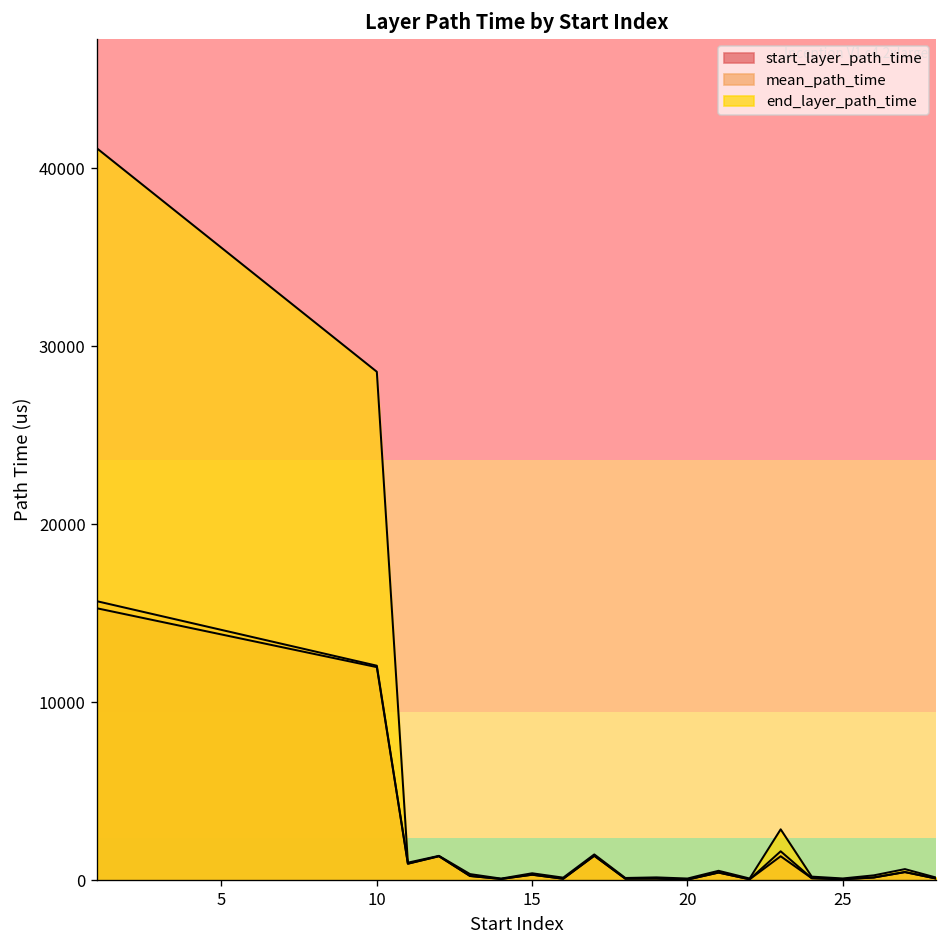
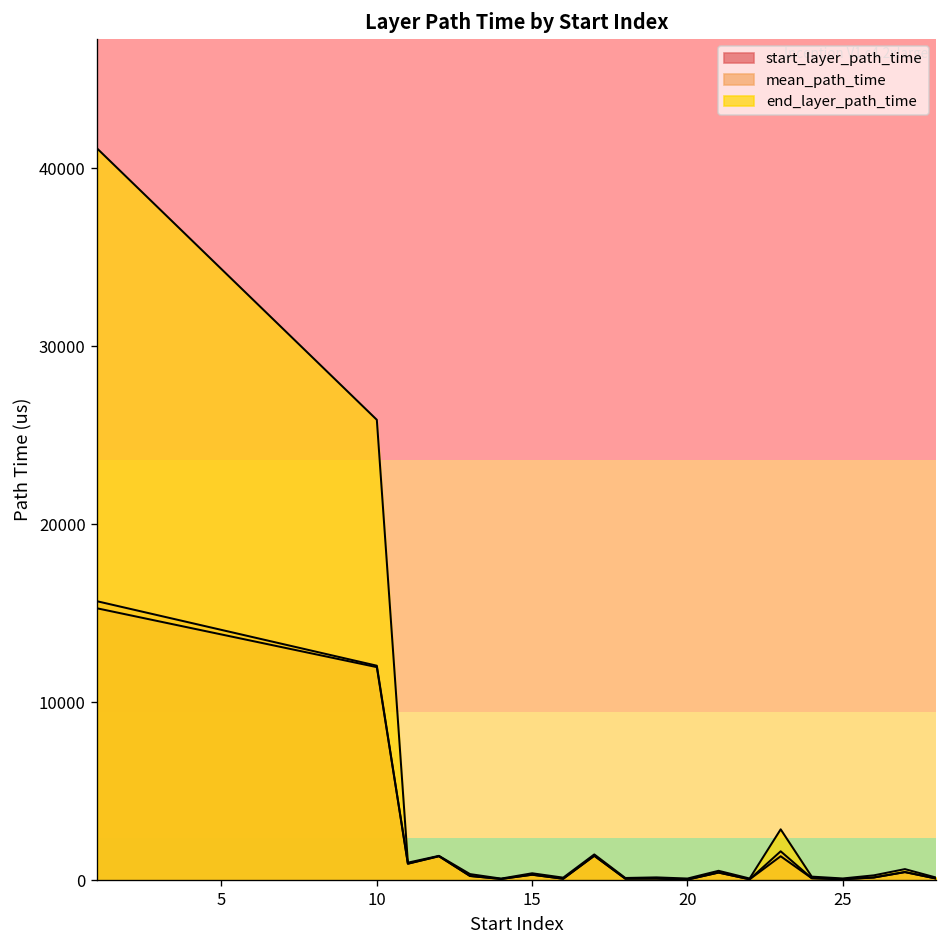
end_layer_path_time, 10: 28600 -> 25900
